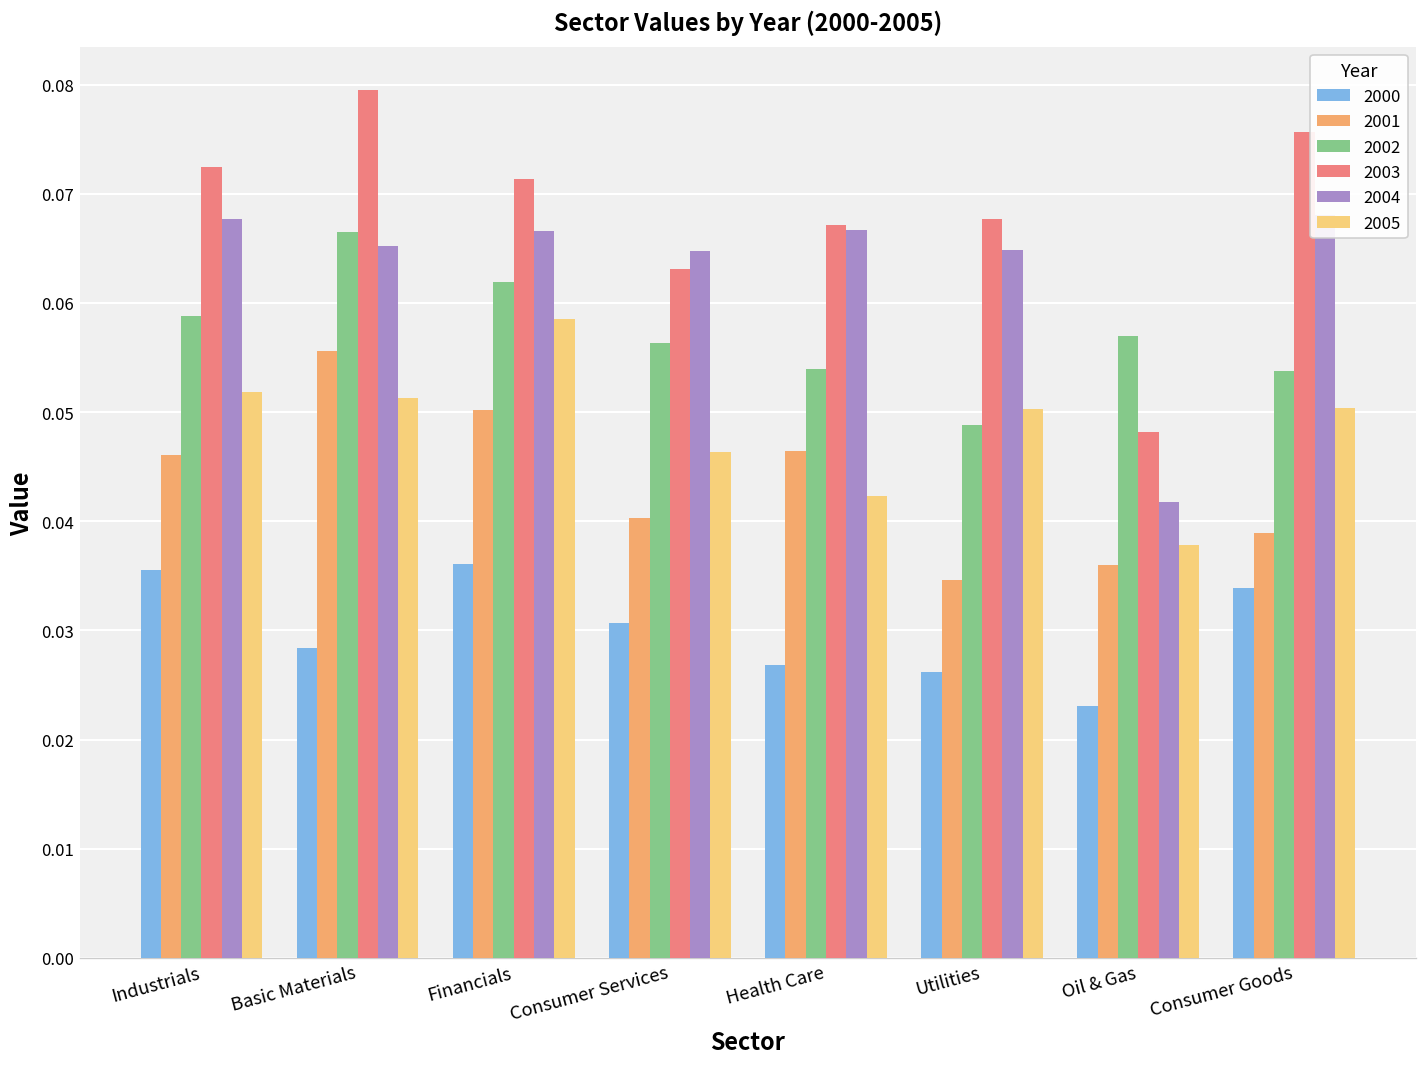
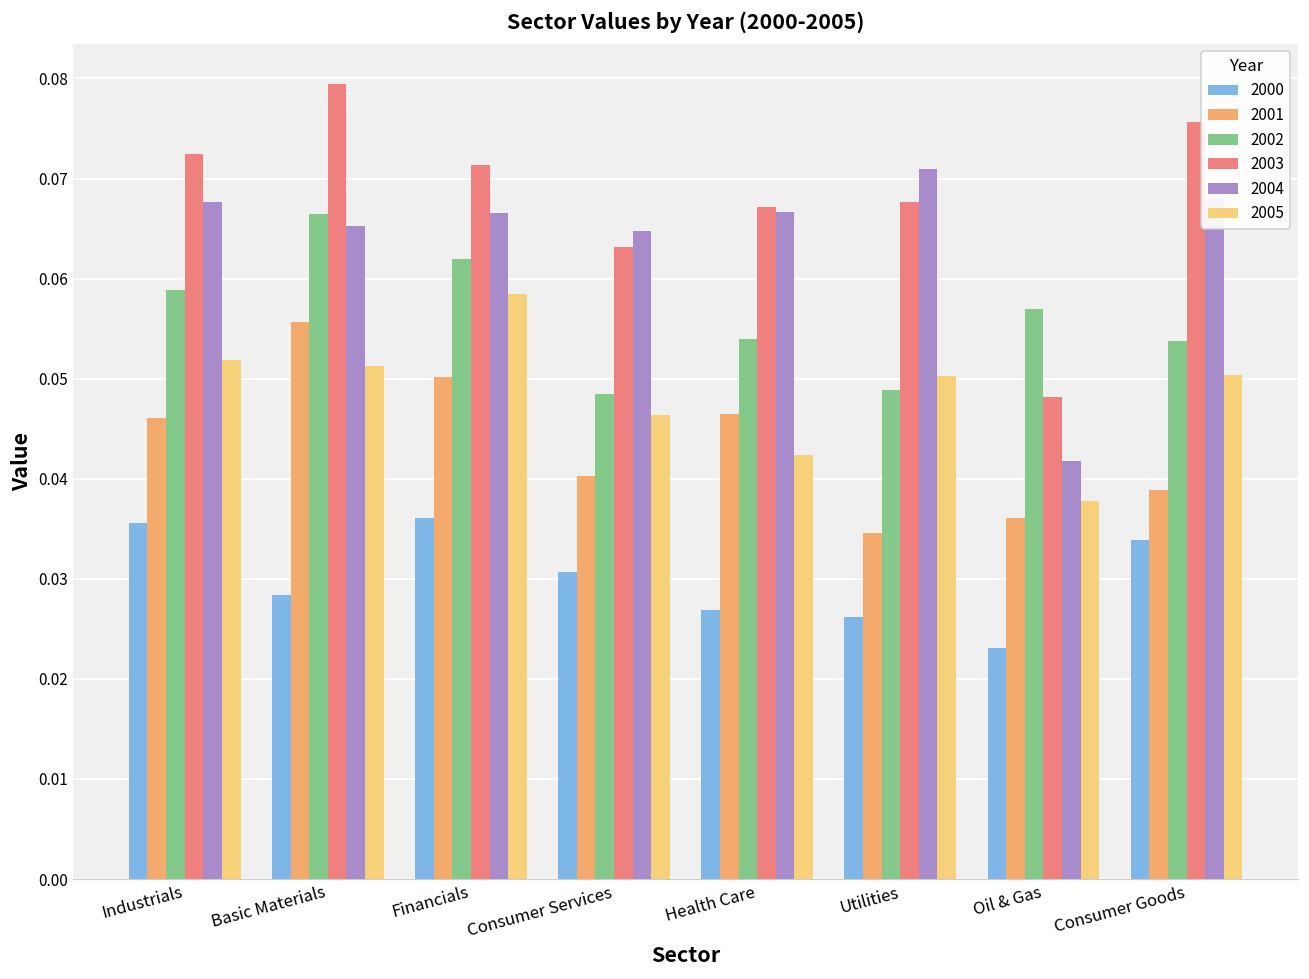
2002, Consumer Services: 0.056 -> 0.048
2004, Utilities: 0.065 -> 0.071
